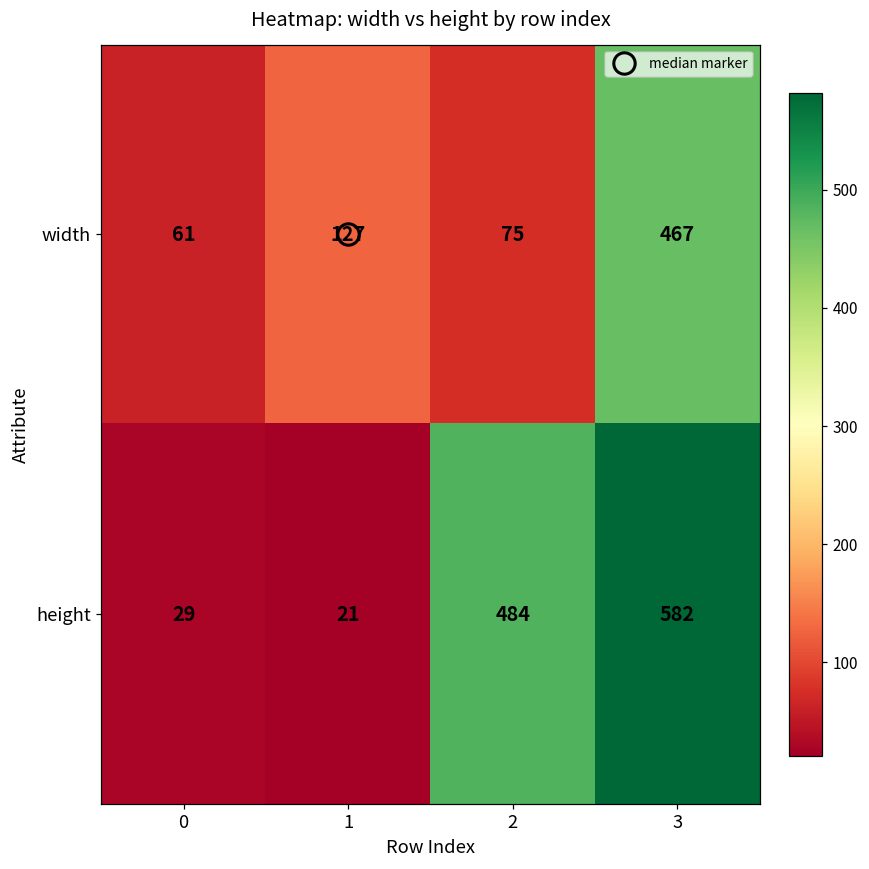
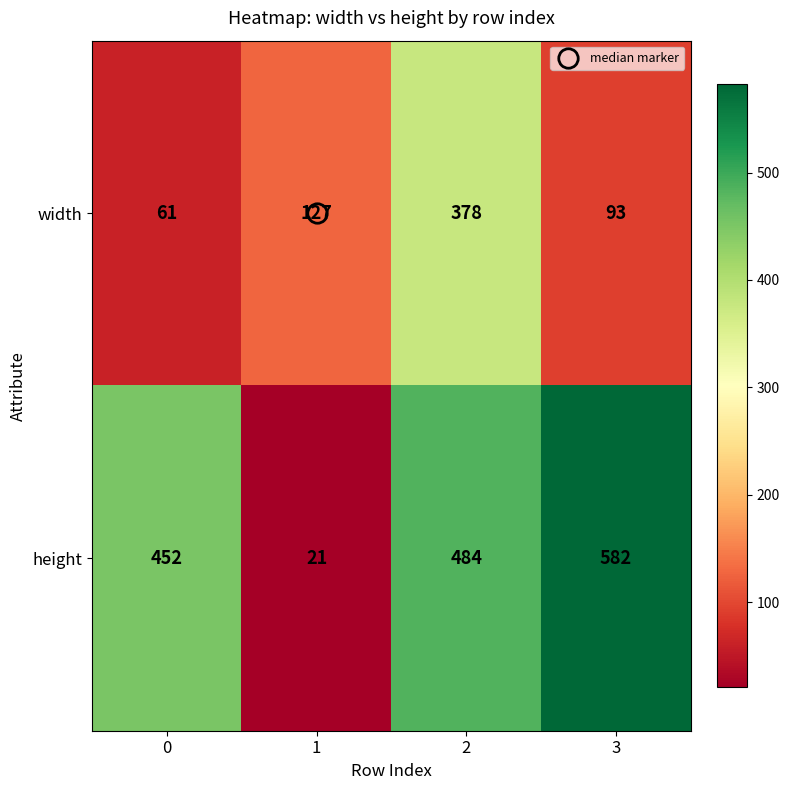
width, 2: 75 -> 378
width, 3: 467 -> 93
height, 0: 29 -> 452
